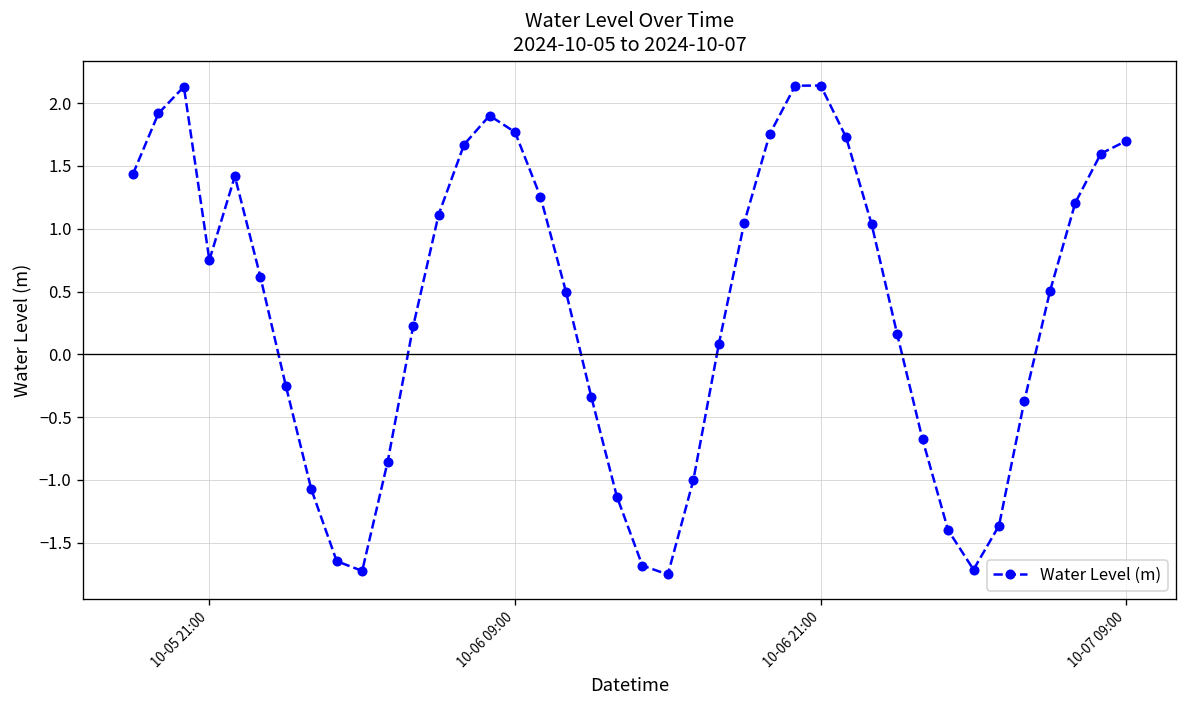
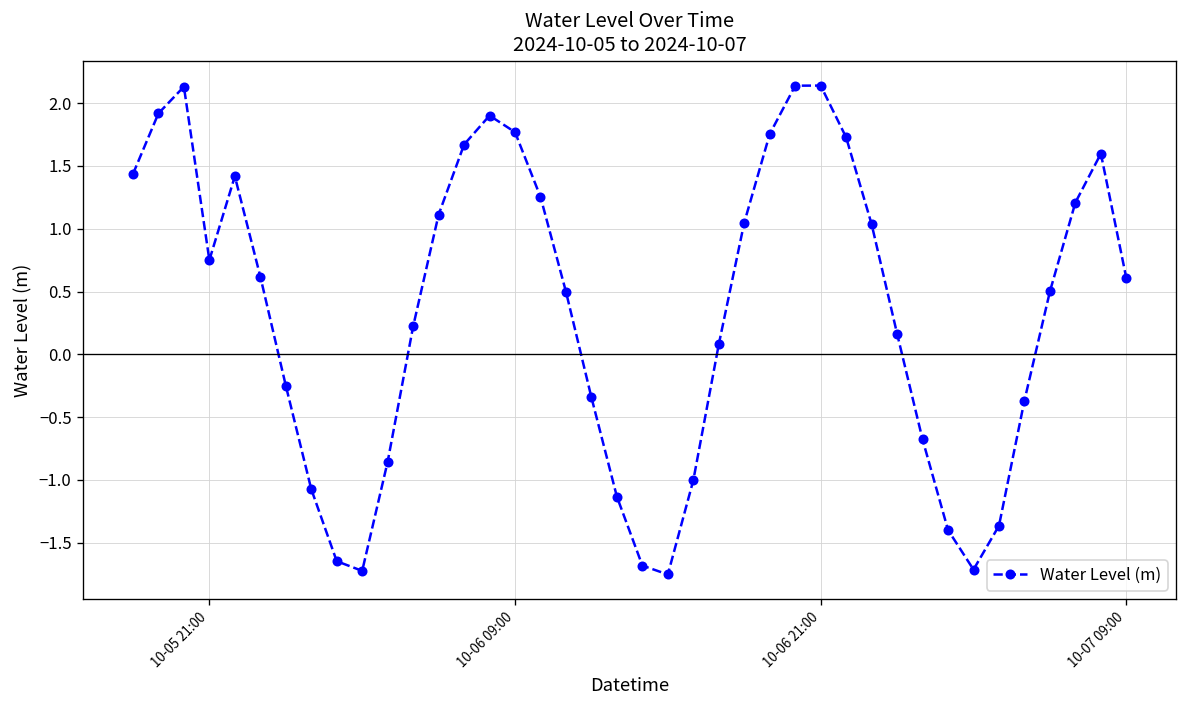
10-07 09:00: 1.70 -> 0.61
